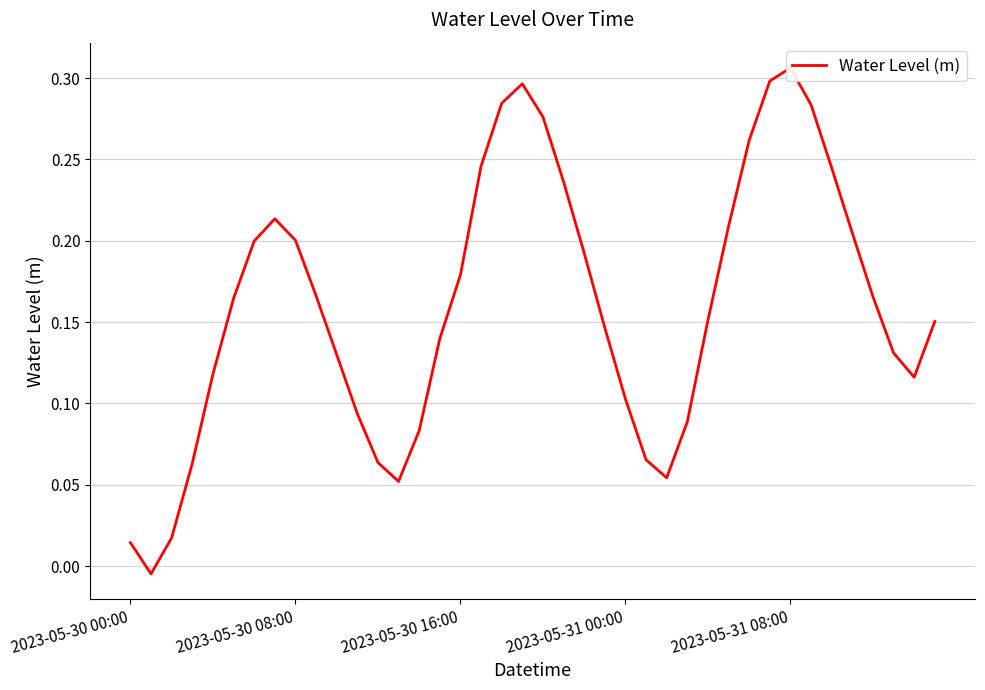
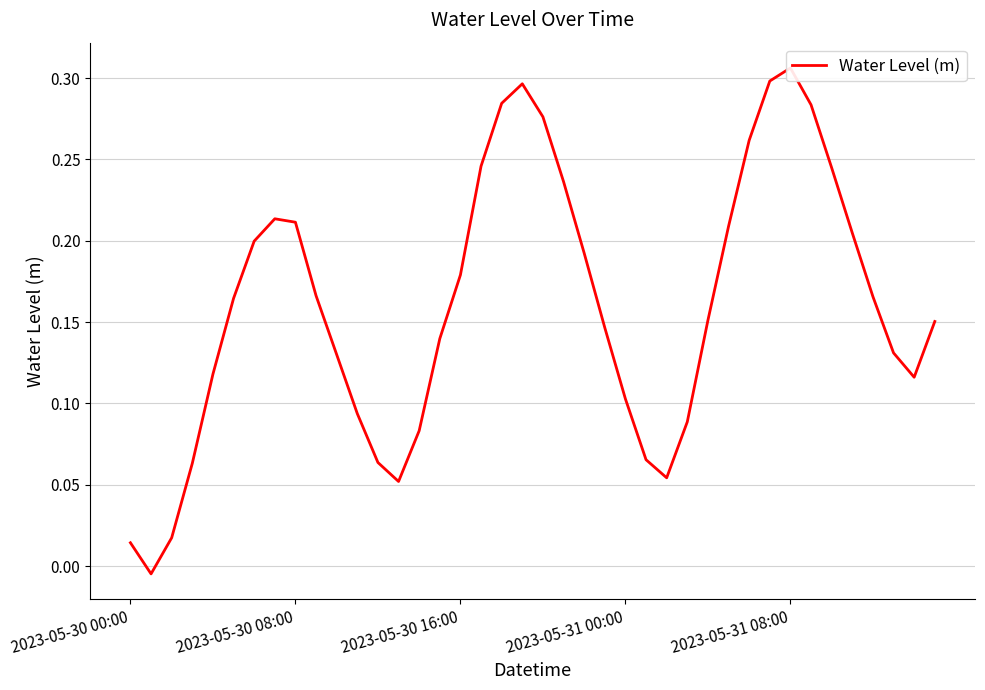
2023-05-30 08:00: 0.200 -> 0.211
